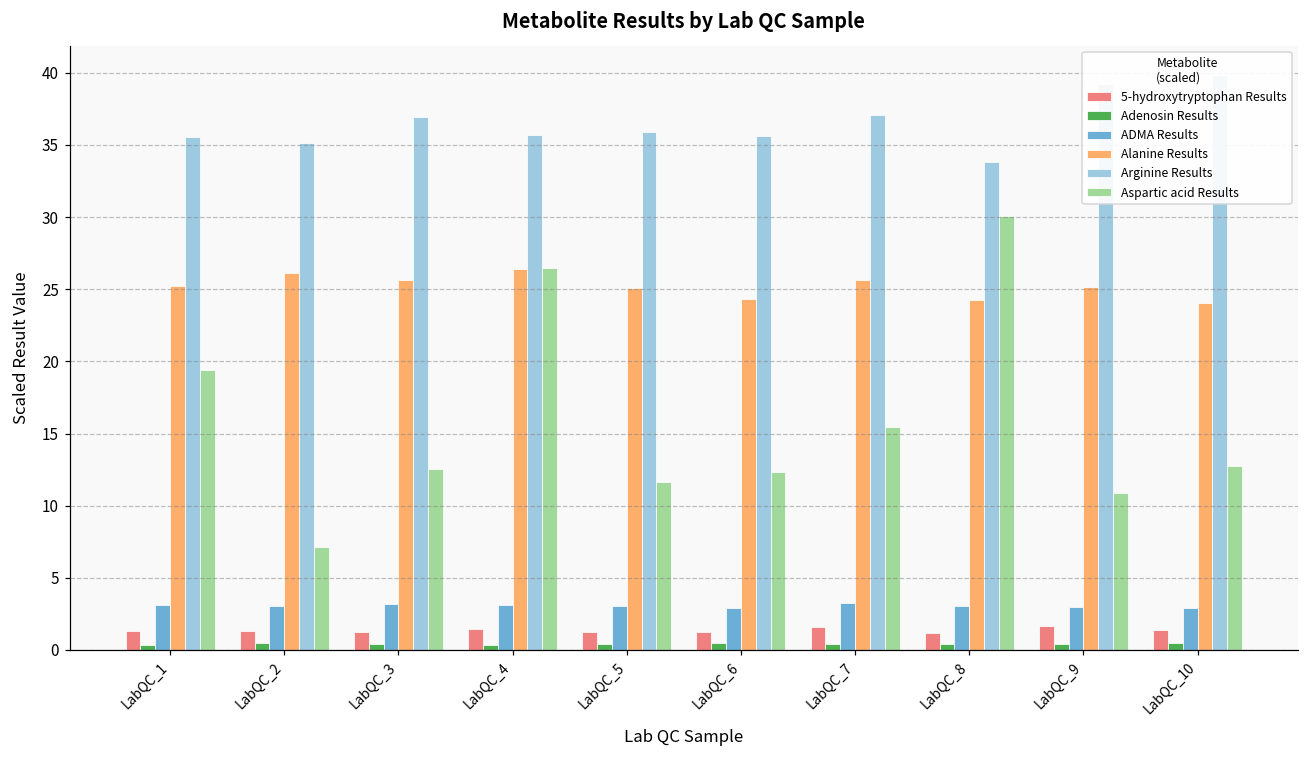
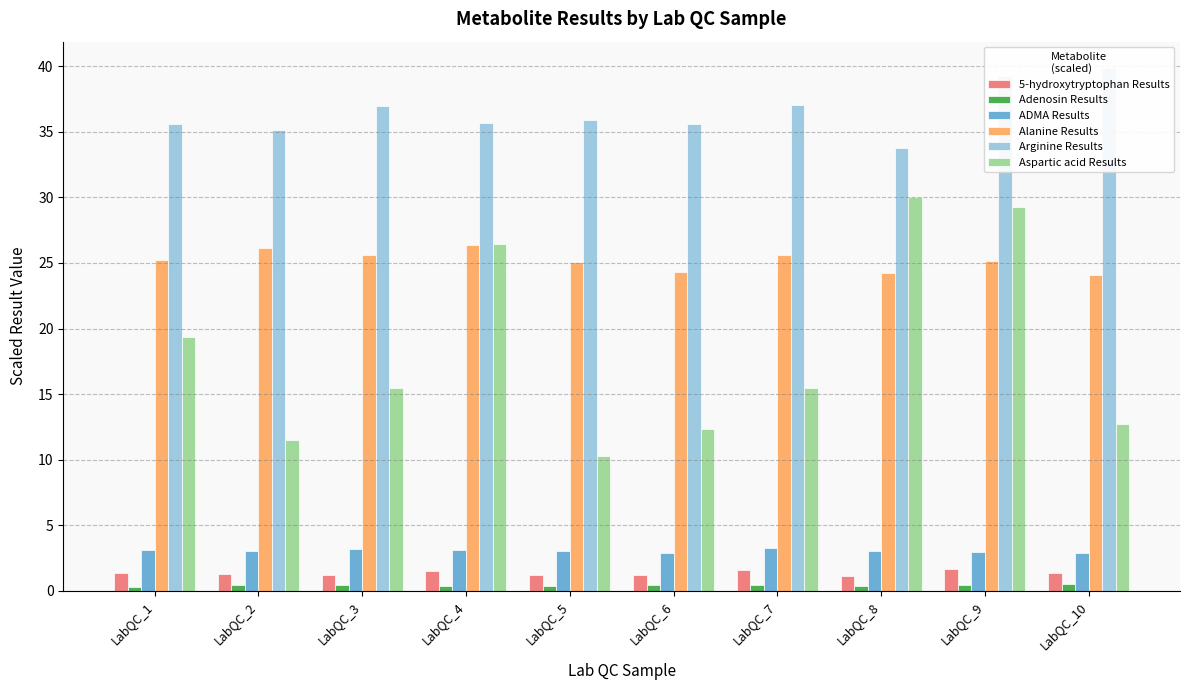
Aspartic acid Results, LabQC_2: 7.1 -> 11.5
Aspartic acid Results, LabQC_3: 12.6 -> 15.5
Aspartic acid Results, LabQC_5: 11.7 -> 10.3
Aspartic acid Results, LabQC_9: 10.9 -> 29.3
